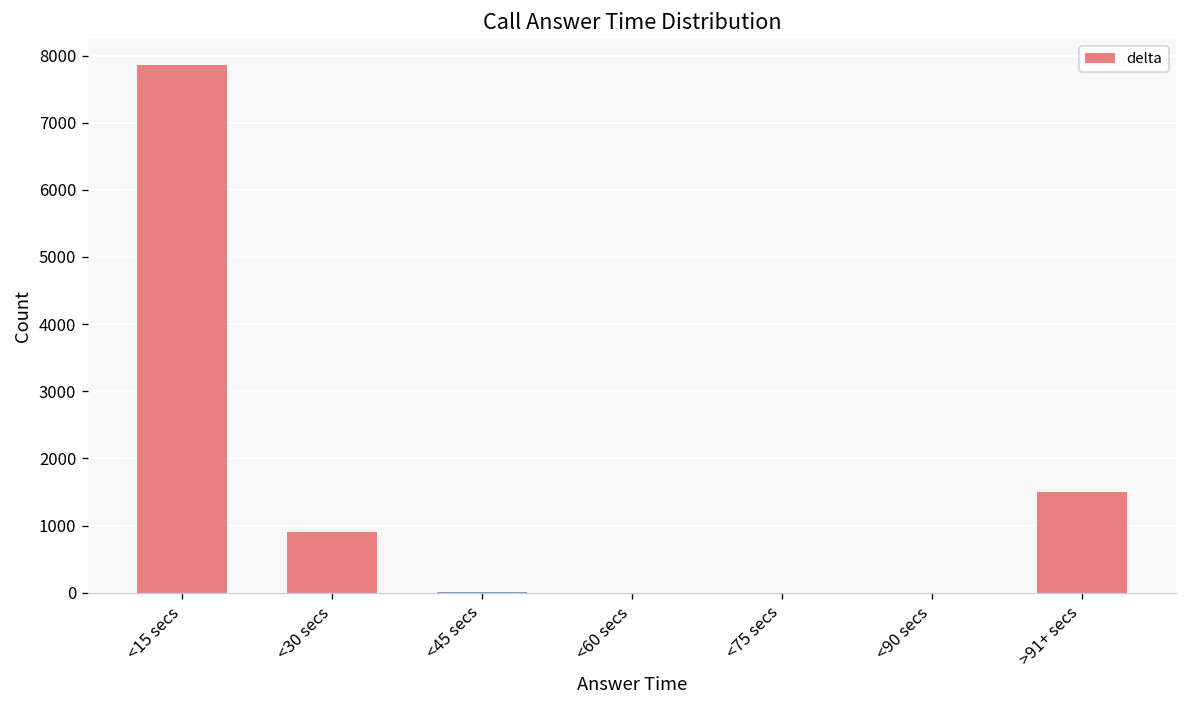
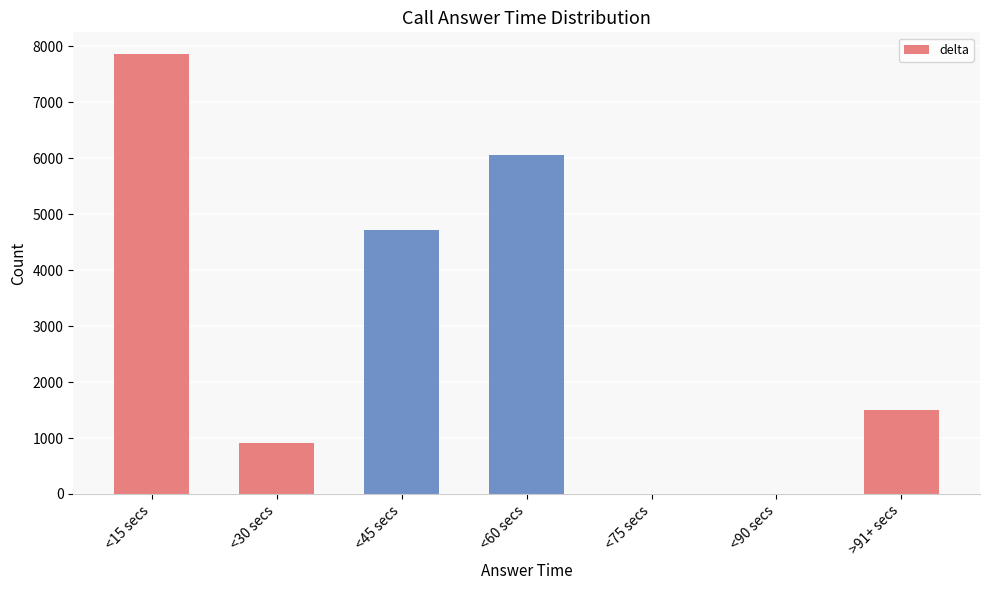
<45 secs: 0 -> 4700
<60 secs: 0 -> 6100
